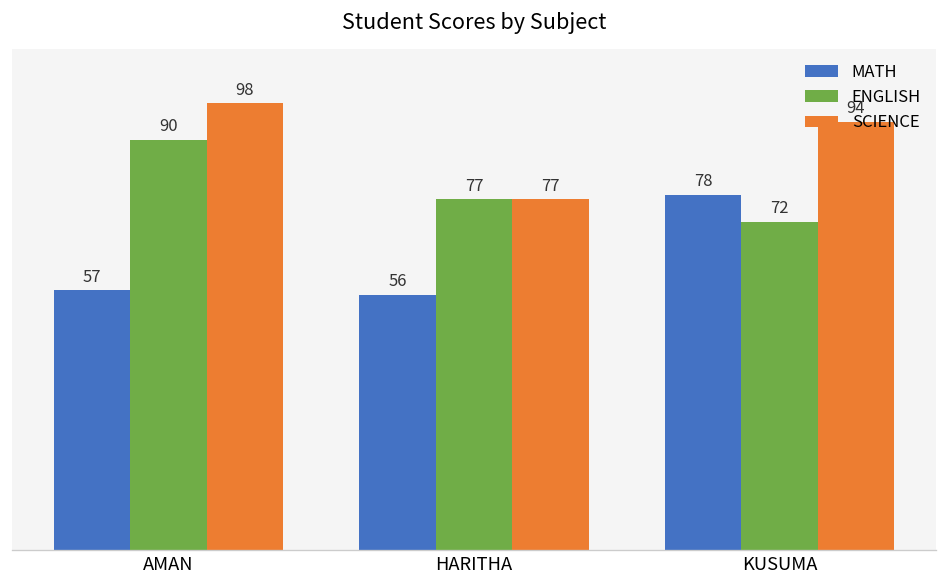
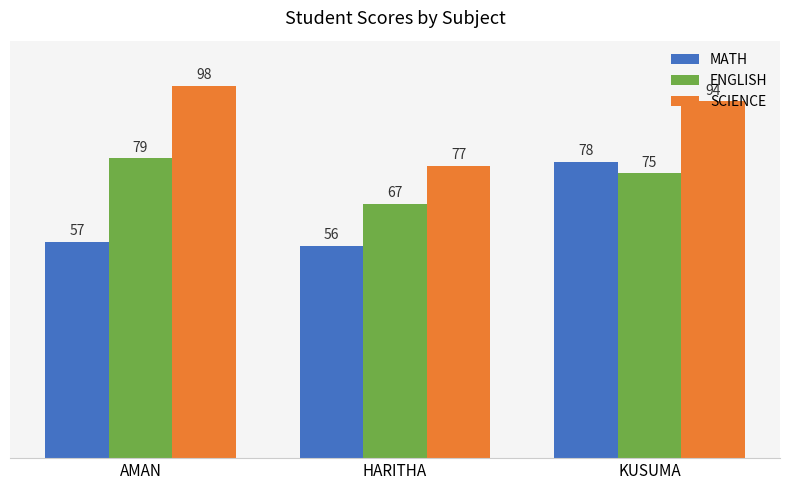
ENGLISH, AMAN: 90 -> 79
ENGLISH, HARITHA: 77 -> 67
ENGLISH, KUSUMA: 72 -> 75
